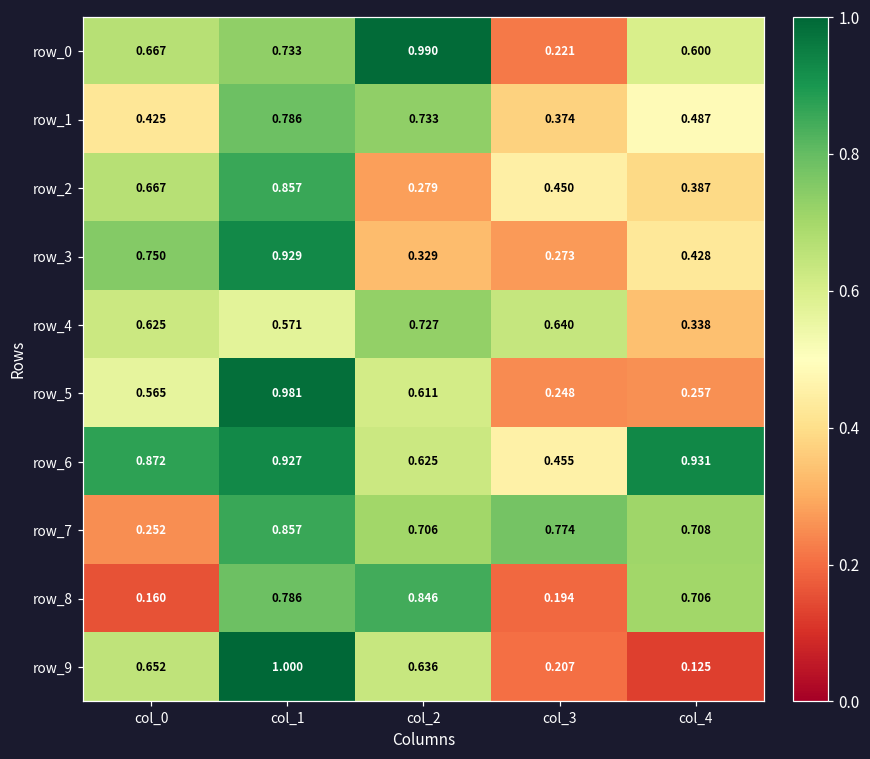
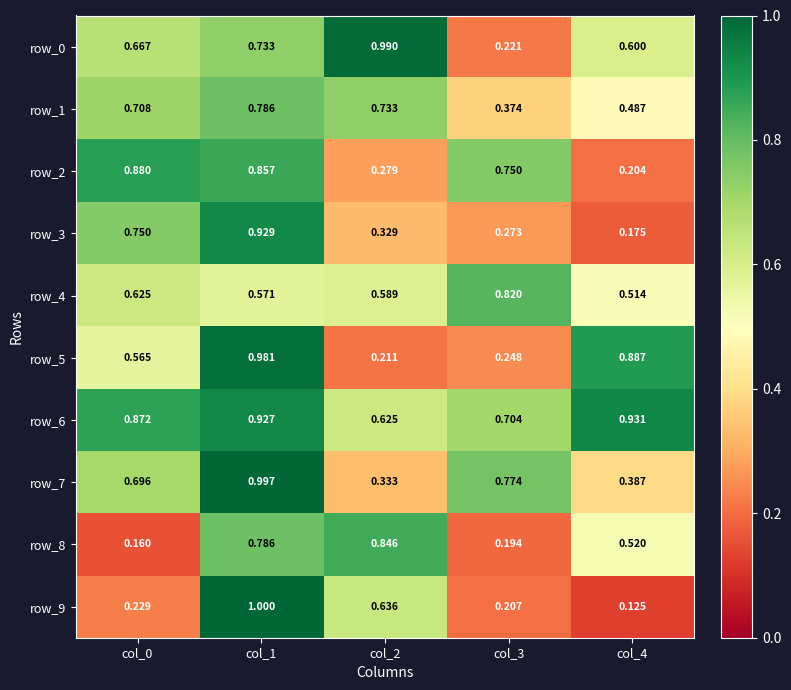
row_1, col_0: 0.425 -> 0.708
row_2, col_0: 0.667 -> 0.880
row_2, col_3: 0.450 -> 0.750
row_2, col_4: 0.387 -> 0.204
row_3, col_4: 0.428 -> 0.175
row_4, col_2: 0.727 -> 0.589
row_4, col_3: 0.640 -> 0.820
row_4, col_4: 0.338 -> 0.514
row_5, col_2: 0.611 -> 0.211
row_5, col_4: 0.257 -> 0.887
row_6, col_3: 0.455 -> 0.704
row_7, col_0: 0.252 -> 0.696
row_7, col_1: 0.857 -> 0.997
row_7, col_2: 0.706 -> 0.333
row_7, col_4: 0.708 -> 0.387
row_8, col_4: 0.706 -> 0.520
row_9, col_0: 0.652 -> 0.229
